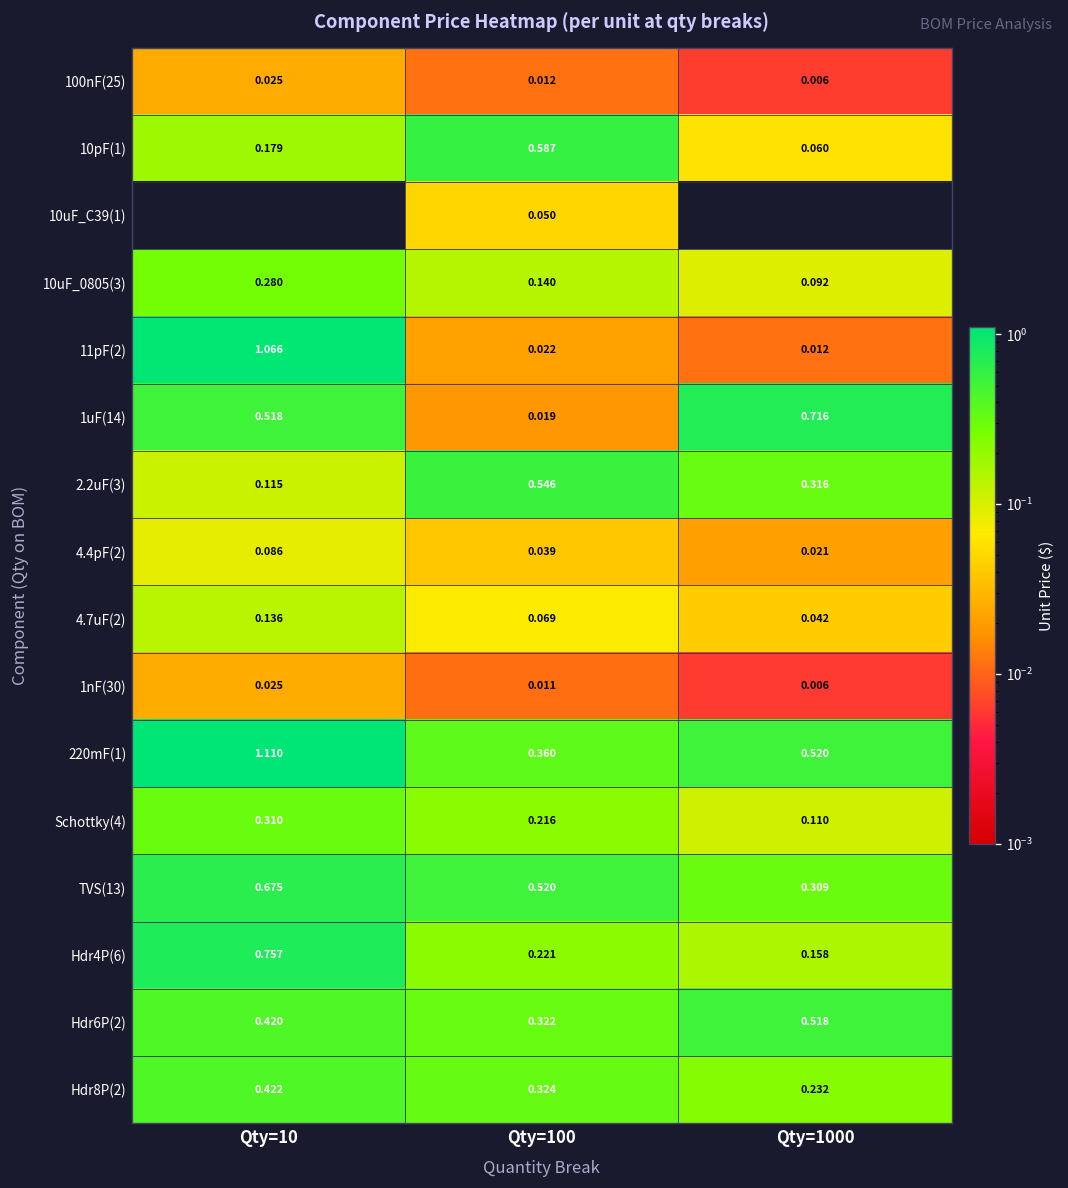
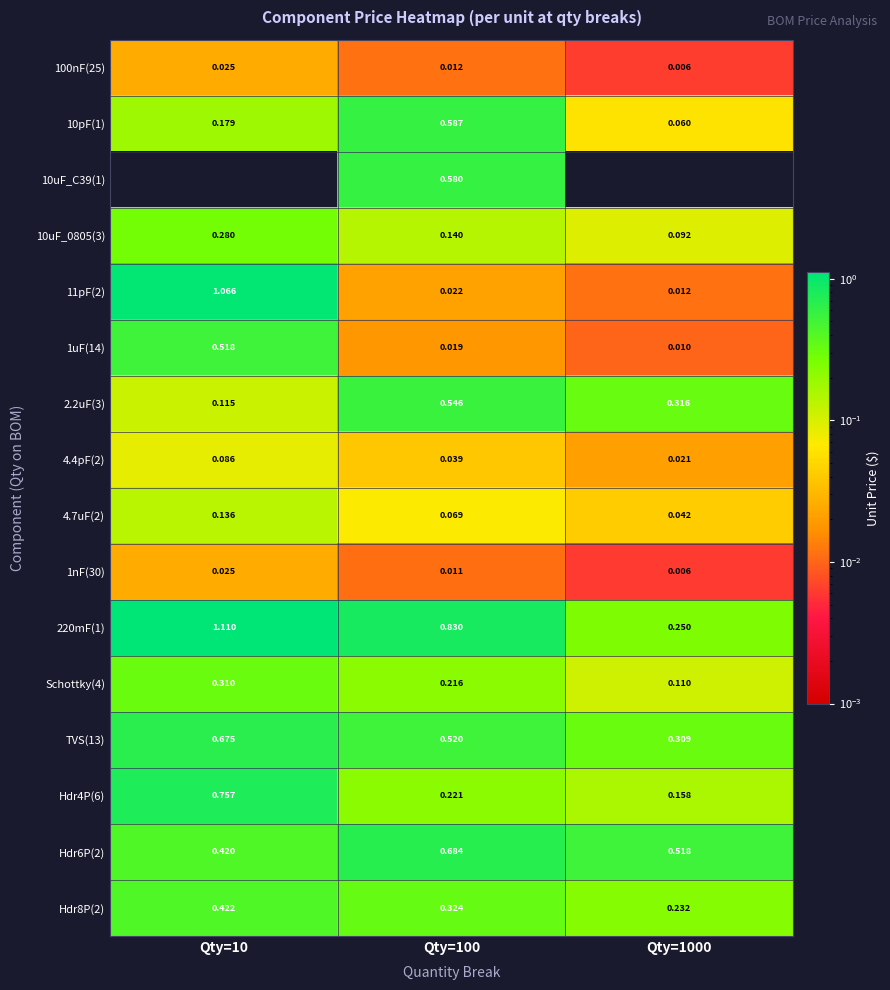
10uF_C39(1), Qty=100: 0.050 -> 0.580
1uF(14), Qty=1000: 0.716 -> 0.010
220mF(1), Qty=100: 0.360 -> 0.830
220mF(1), Qty=1000: 0.520 -> 0.250
Hdr6P(2), Qty=100: 0.322 -> 0.684
